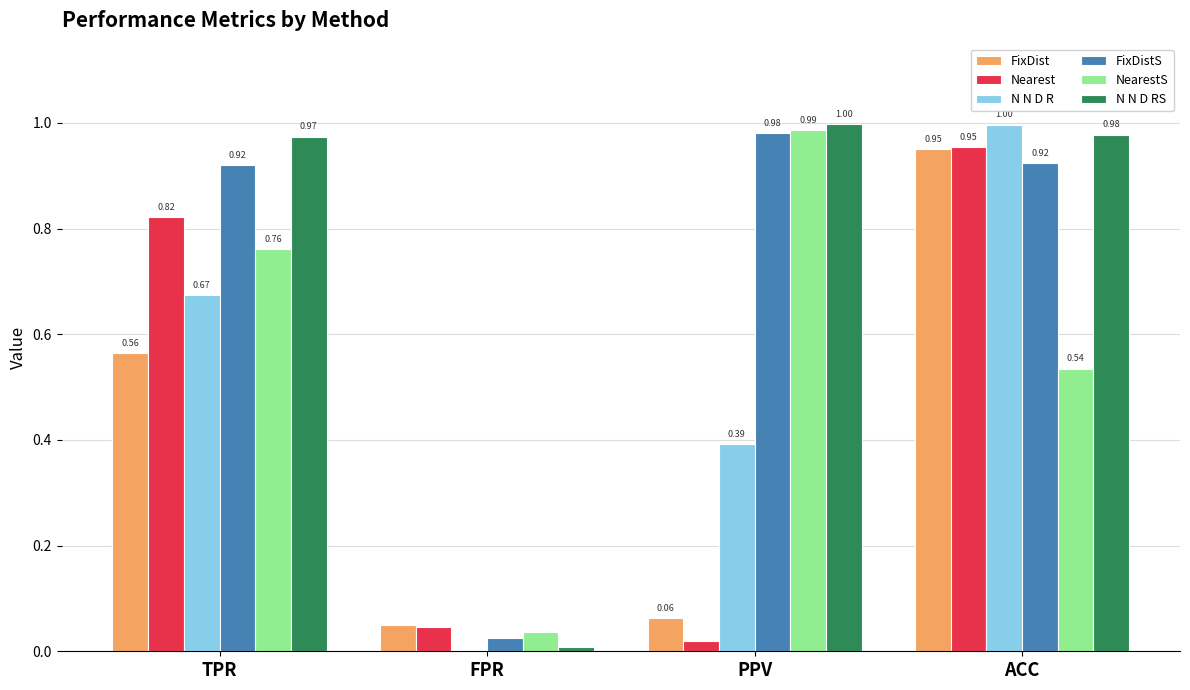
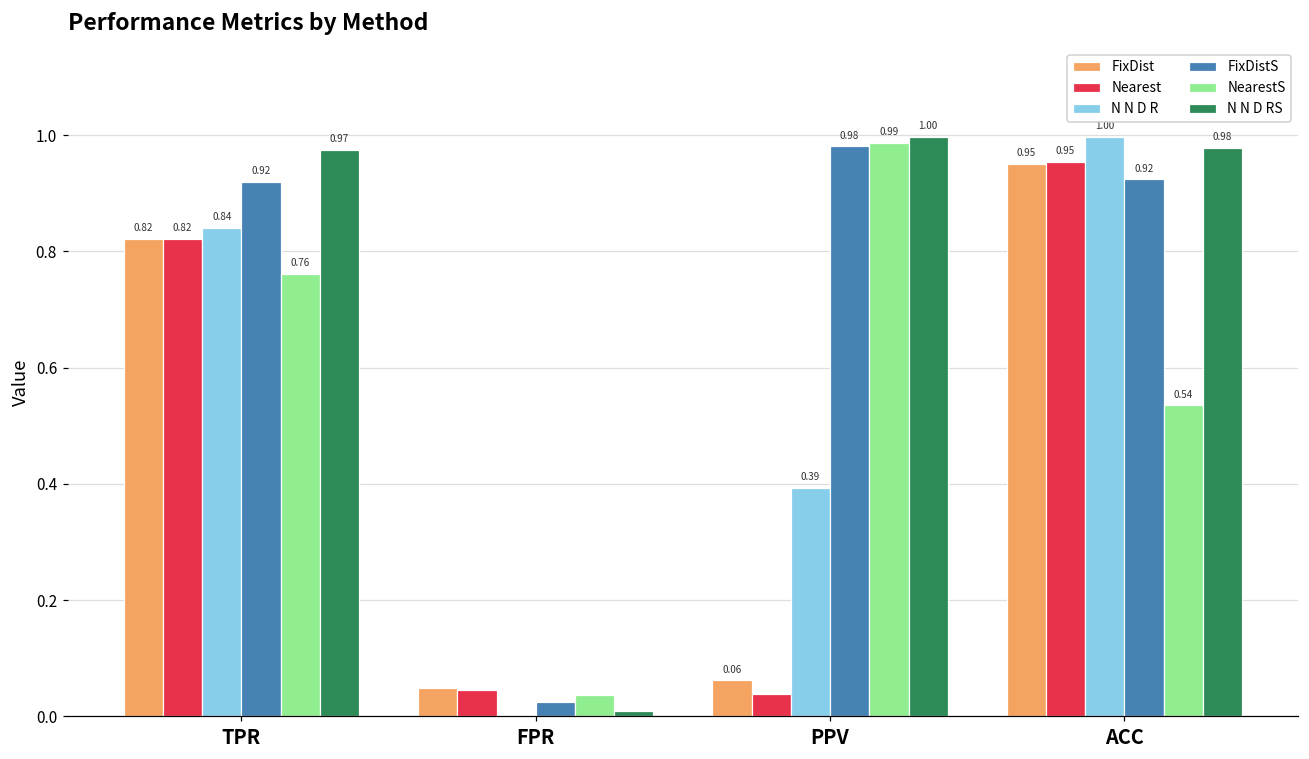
FixDist, TPR: 0.56 -> 0.82
N N D R, TPR: 0.67 -> 0.84
Nearest, PPV: 0.02 -> 0.04
